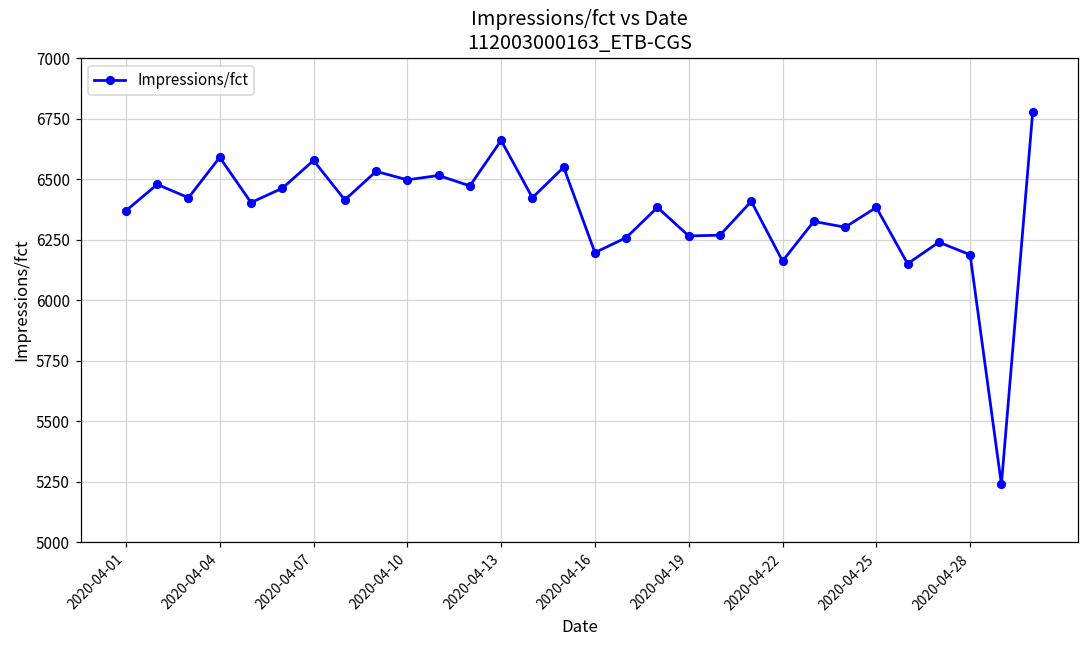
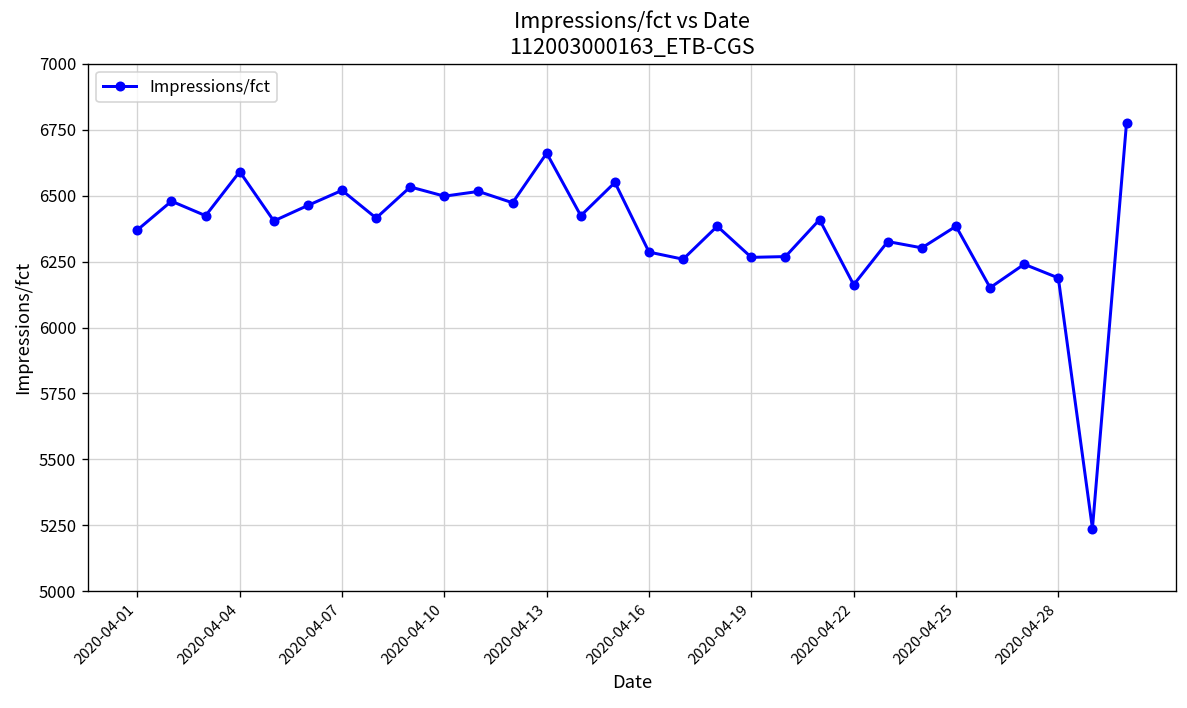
2020-04-07: 6580 -> 6520
2020-04-16: 6200 -> 6290
